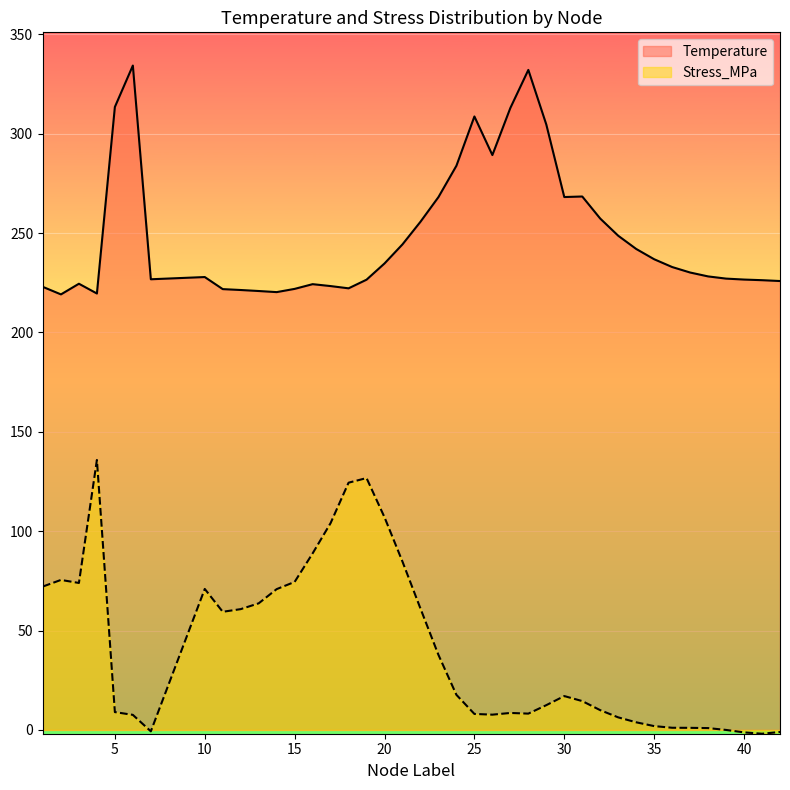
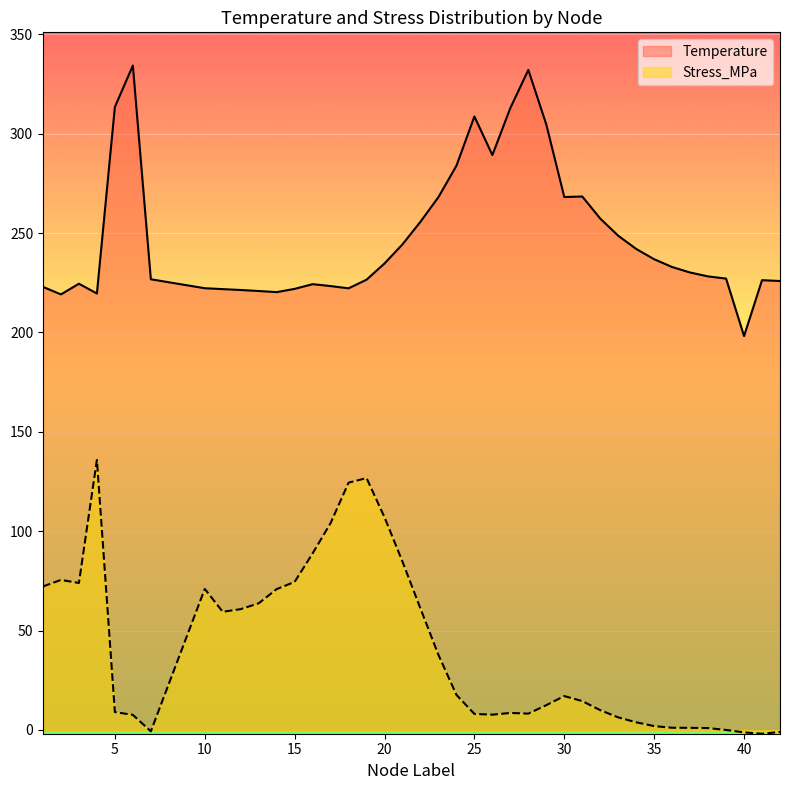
Temperature, 10: 228 -> 222
Temperature, 40: 227 -> 198
